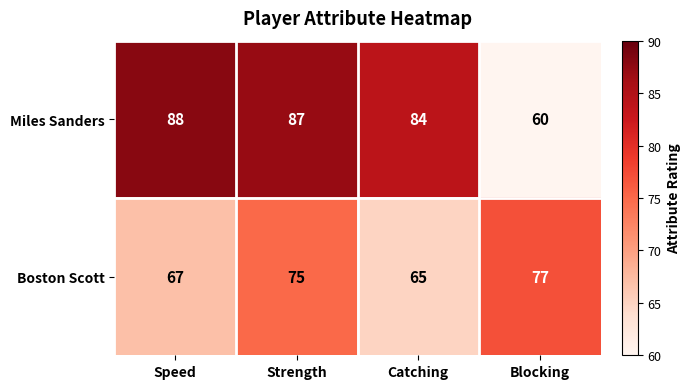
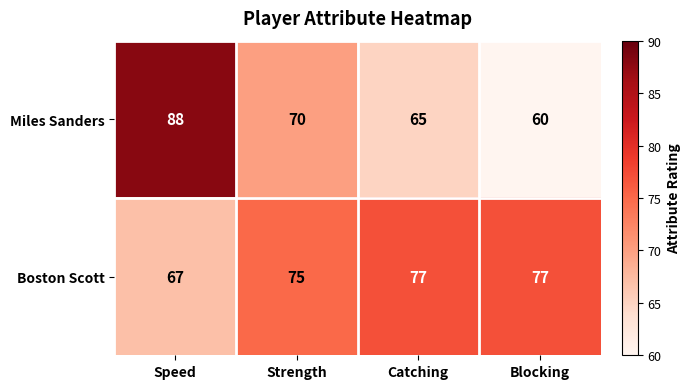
Miles Sanders, Strength: 87 -> 70
Miles Sanders, Catching: 84 -> 65
Boston Scott, Catching: 65 -> 77
